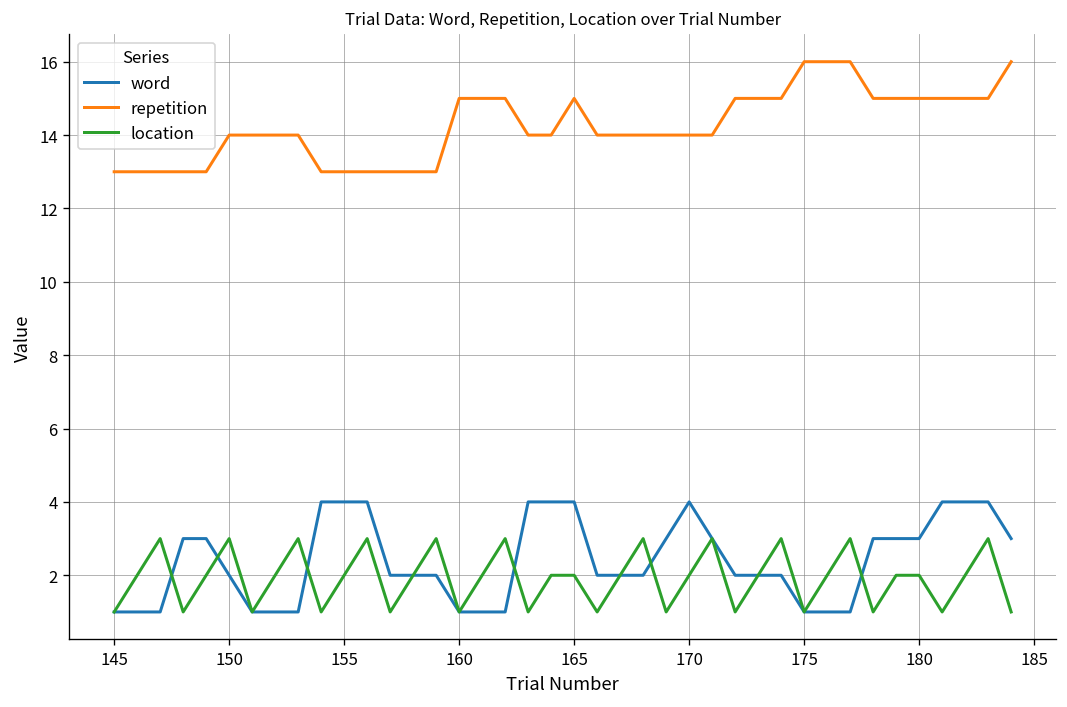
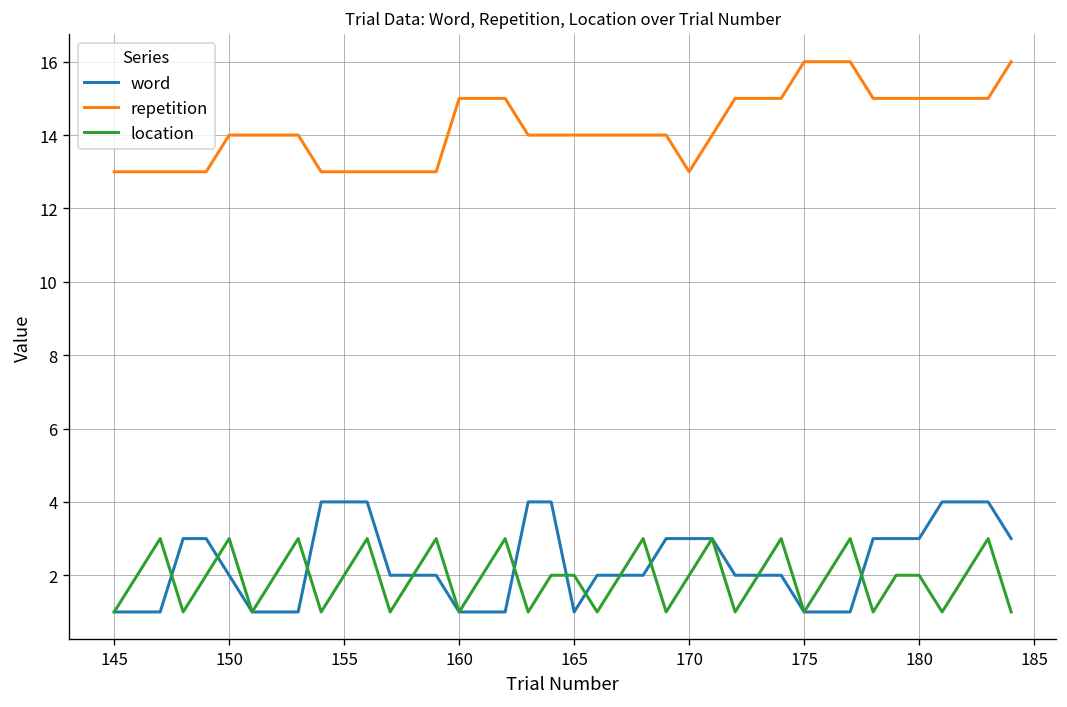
word, 165: 4 -> 1
repetition, 165: 15 -> 14
word, 170: 4 -> 3
repetition, 170: 14 -> 13
